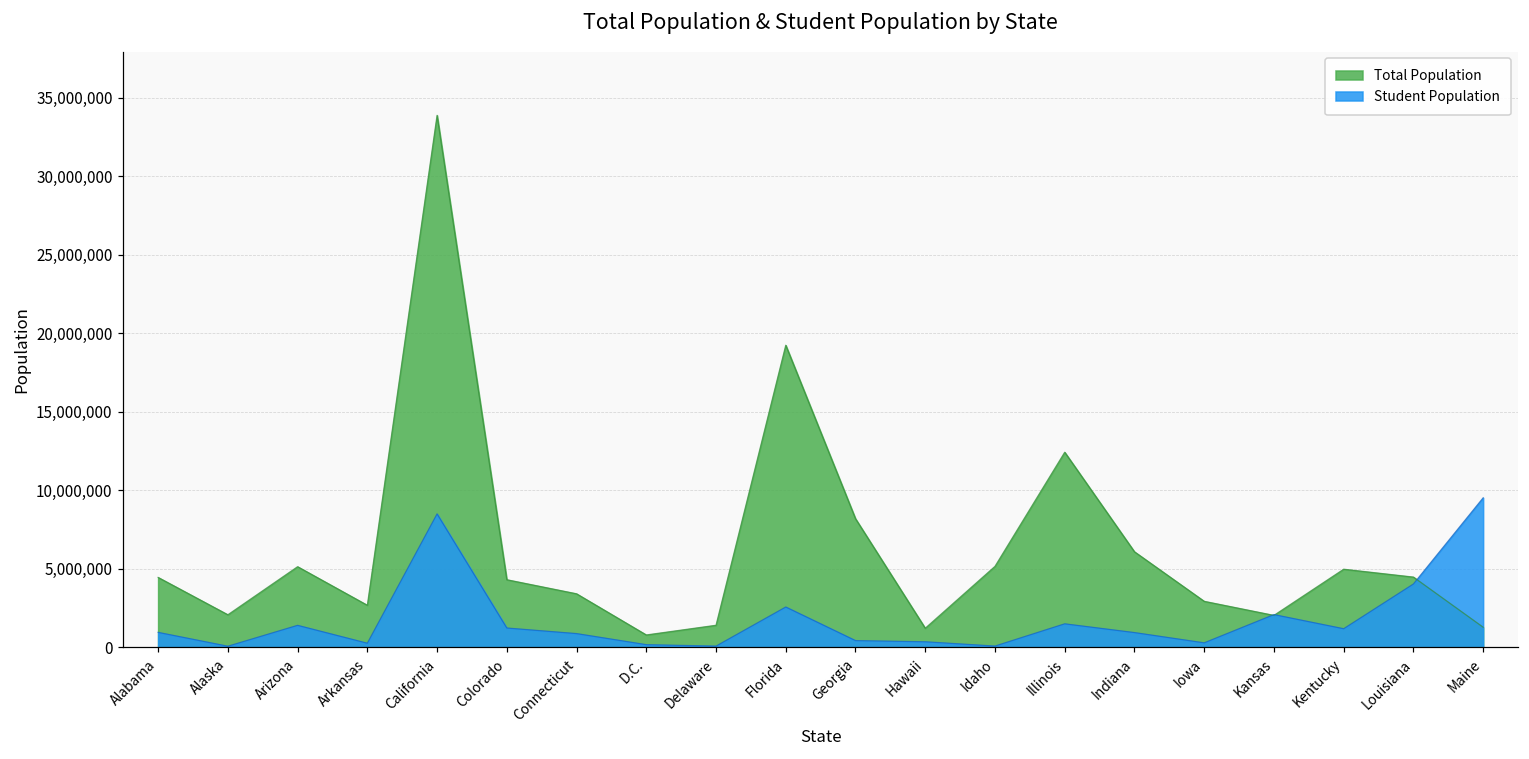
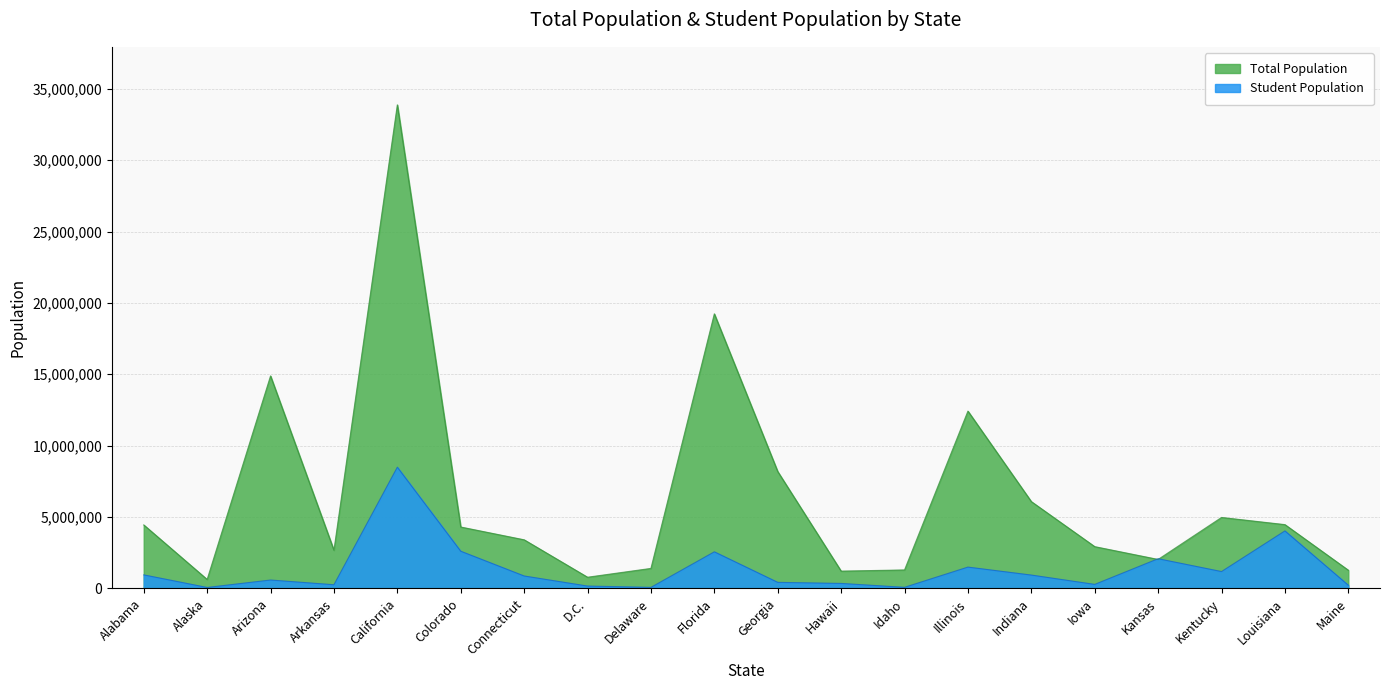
Total Population, Alaska: 2,100,000 -> 600,000
Total Population, Arizona: 5,100,000 -> 14,900,000
Student Population, Arizona: 1,400,000 -> 600,000
Student Population, Colorado: 1,200,000 -> 2,600,000
Total Population, Idaho: 5,200,000 -> 1,300,000
Student Population, Maine: 9,500,000 -> 200,000
